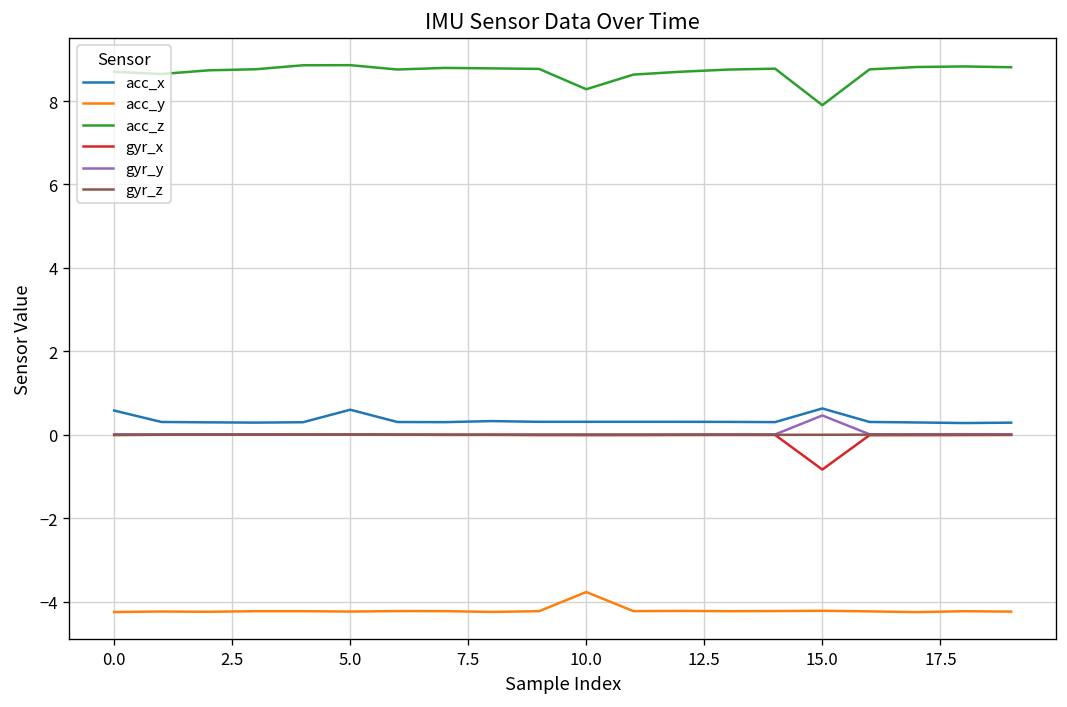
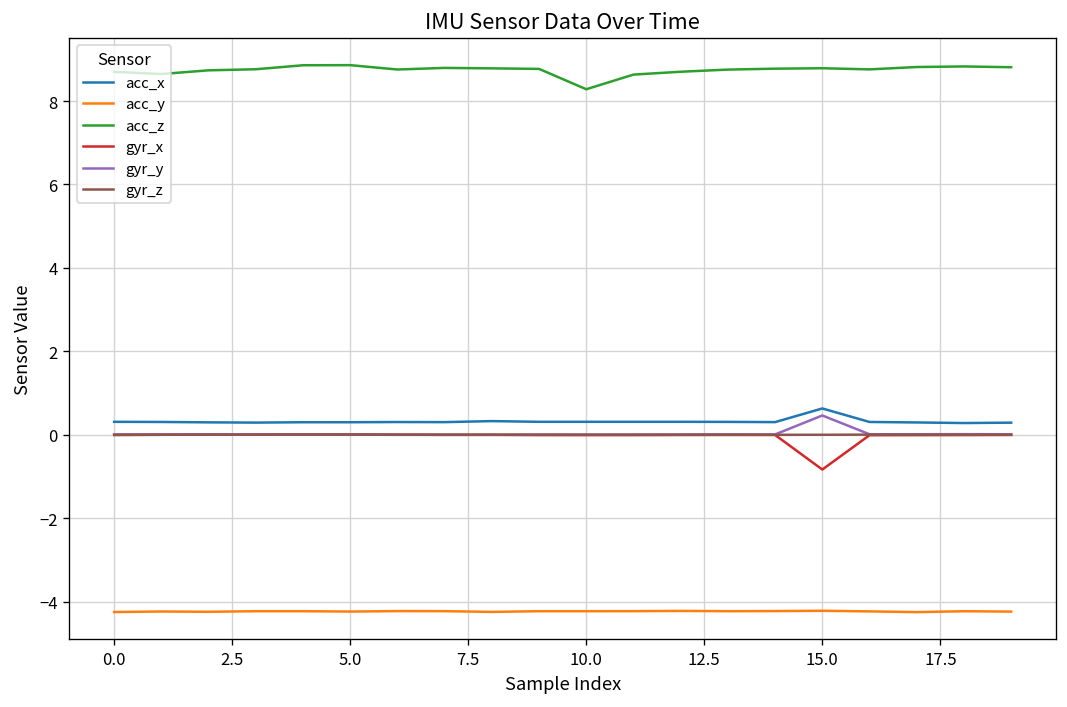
acc_x, 0.0: 0.6 -> 0.3
acc_x, 5.0: 0.6 -> 0.3
acc_y, 10.0: -3.8 -> -4.2
acc_z, 15.0: 7.9 -> 8.8
